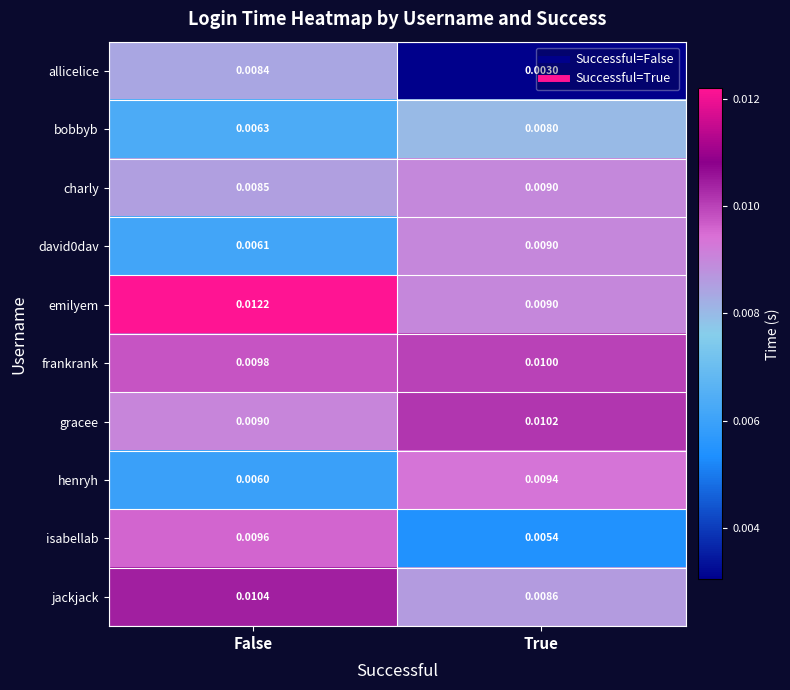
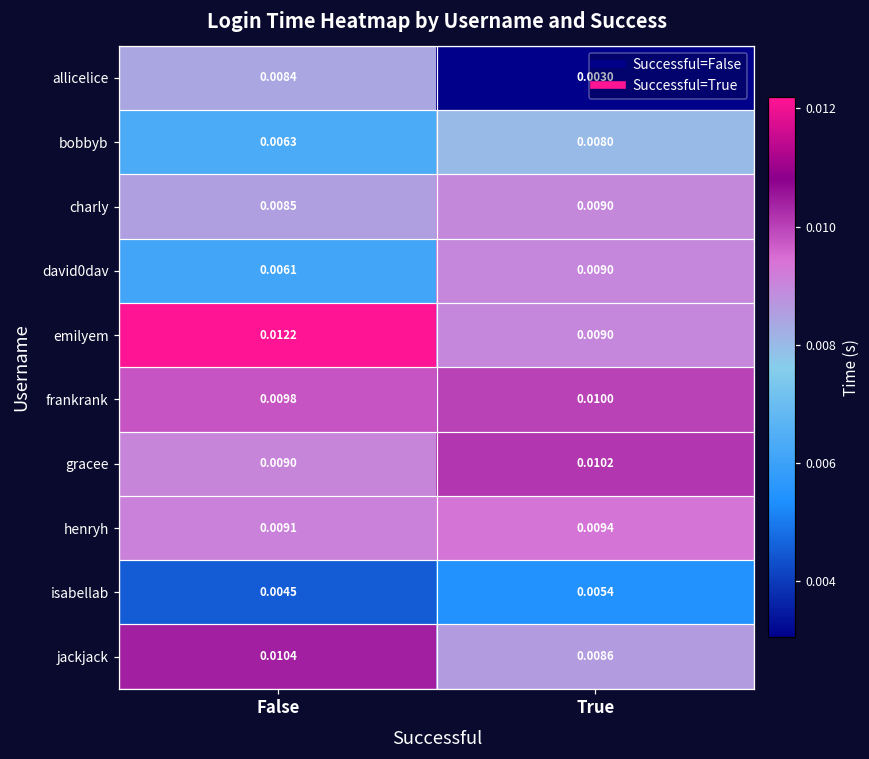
henryh, False: 0.0060 -> 0.0091
isabellab, False: 0.0096 -> 0.0045
